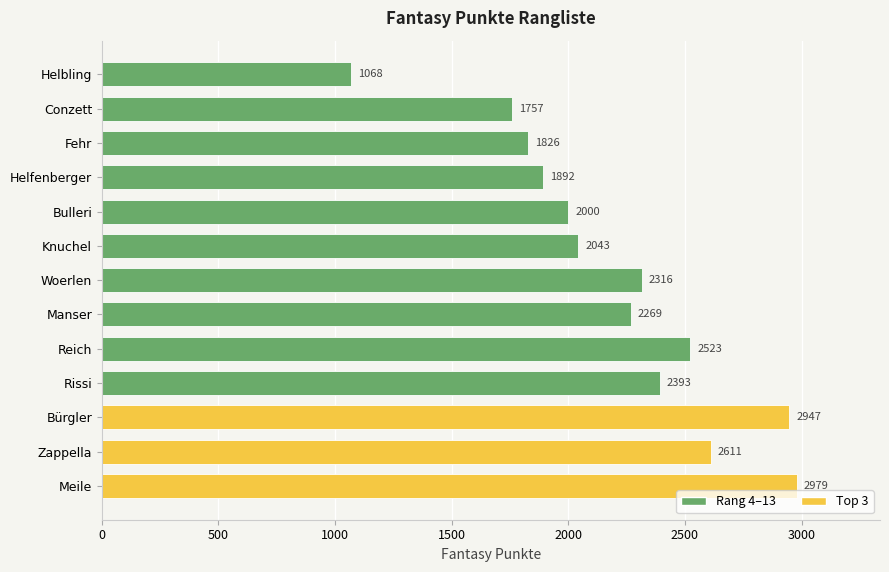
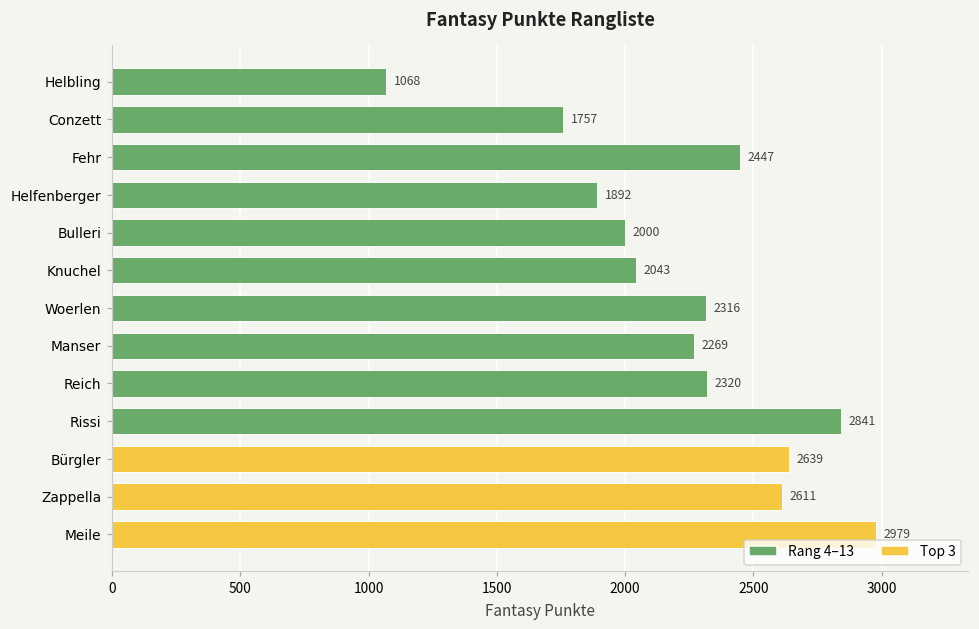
Fehr: 1826 -> 2447
Reich: 2523 -> 2320
Rissi: 2393 -> 2841
Bürgler: 2947 -> 2639
